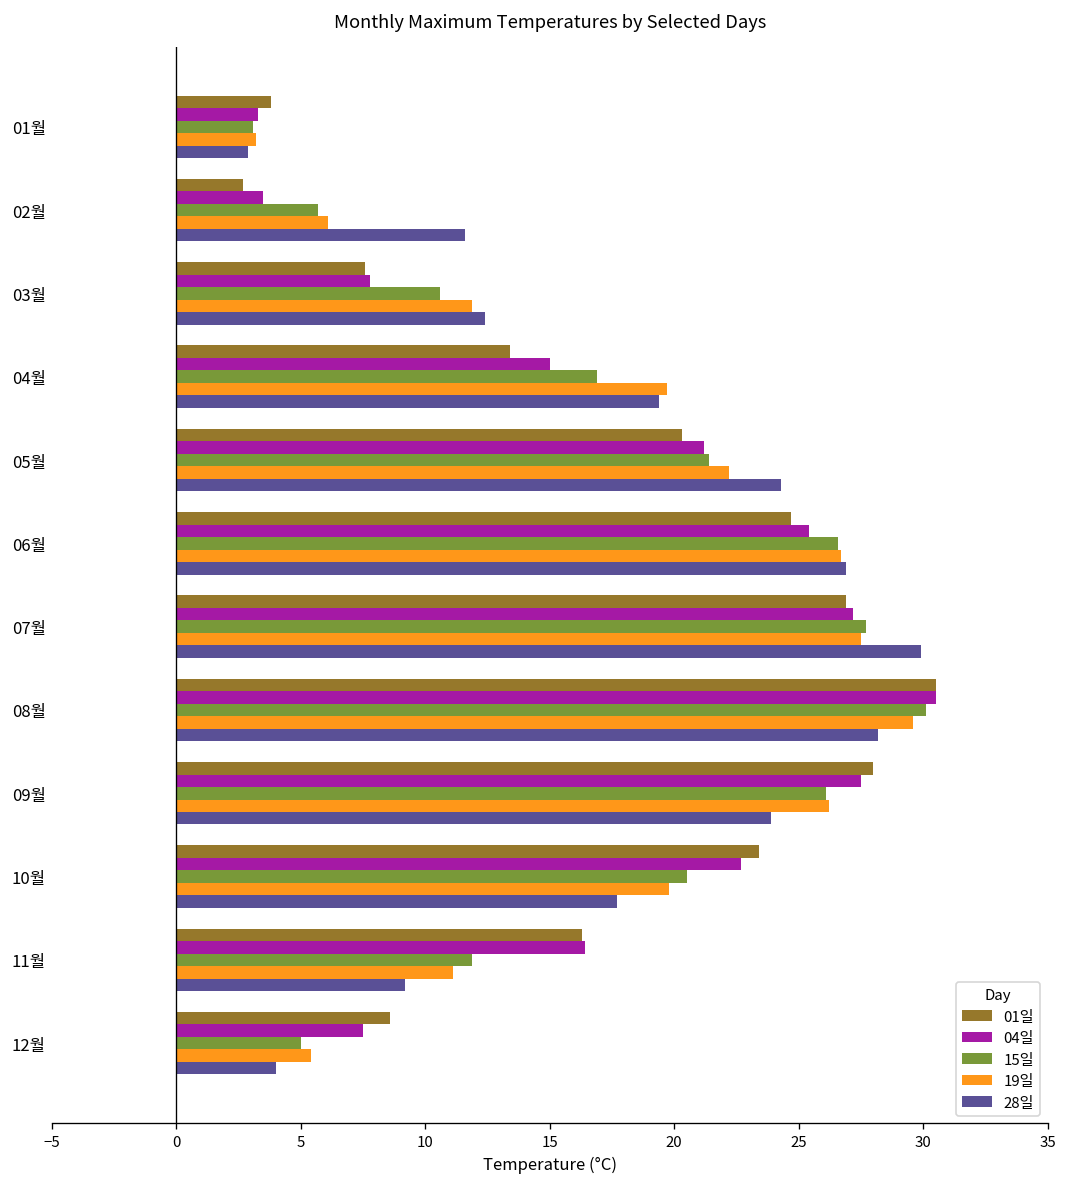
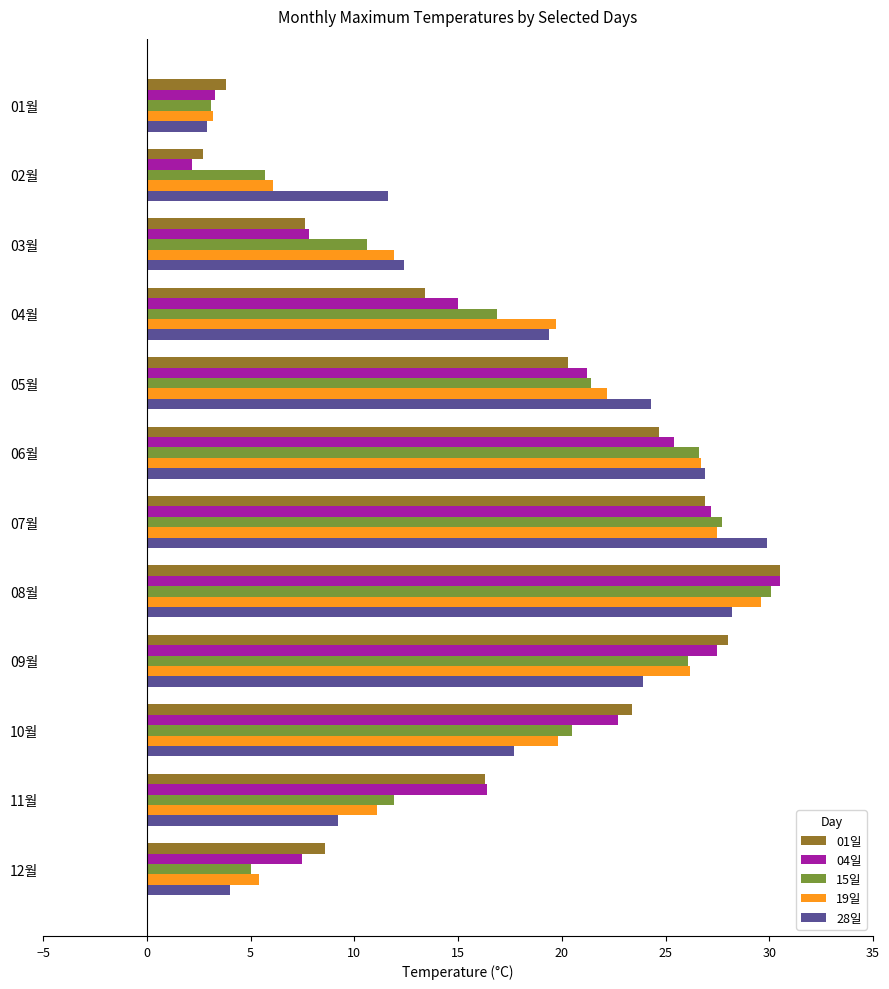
04일, 02월: 3.5 -> 2.2
